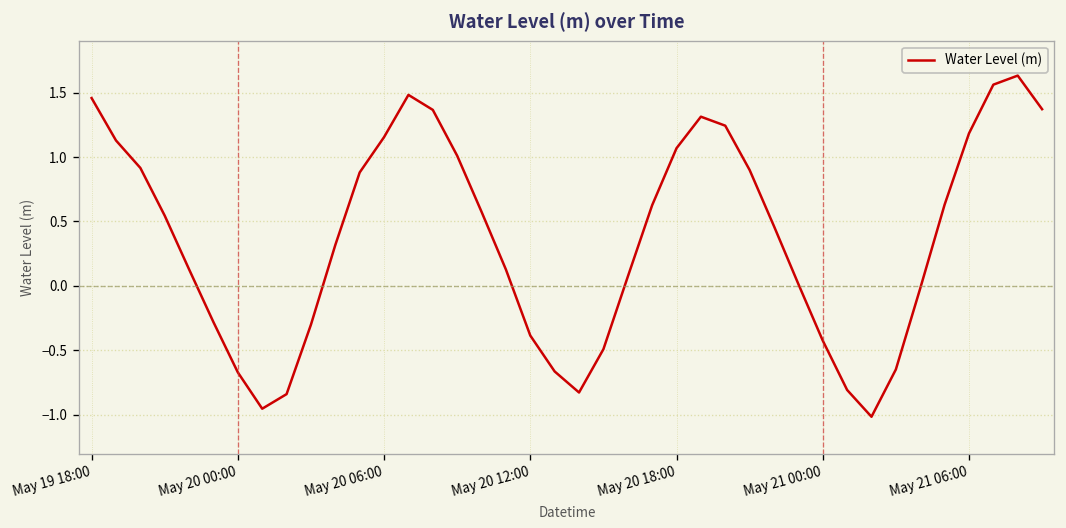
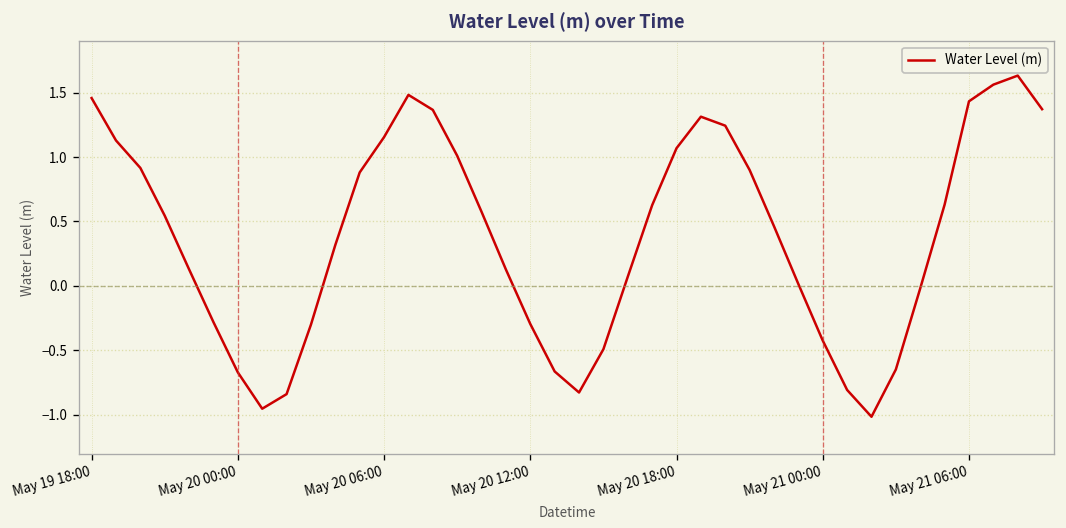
May 20 12:00: -0.38 -> -0.30
May 21 06:00: 1.18 -> 1.43
